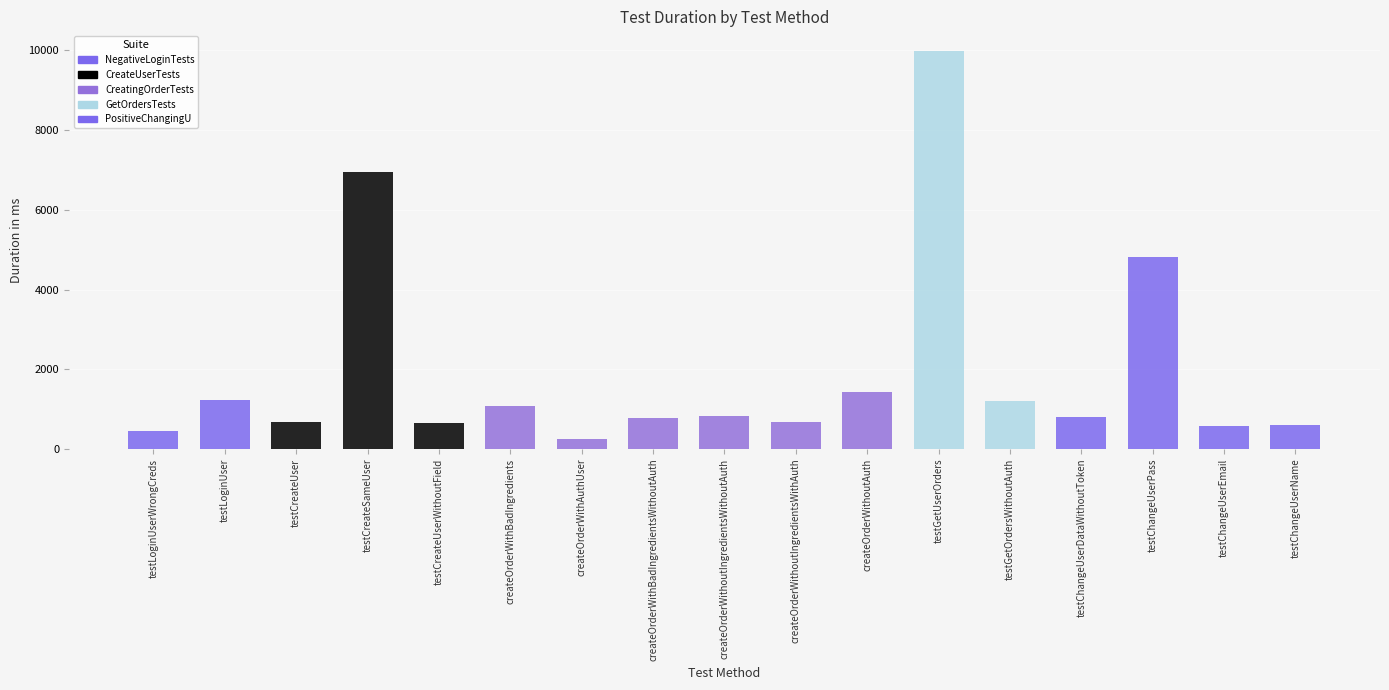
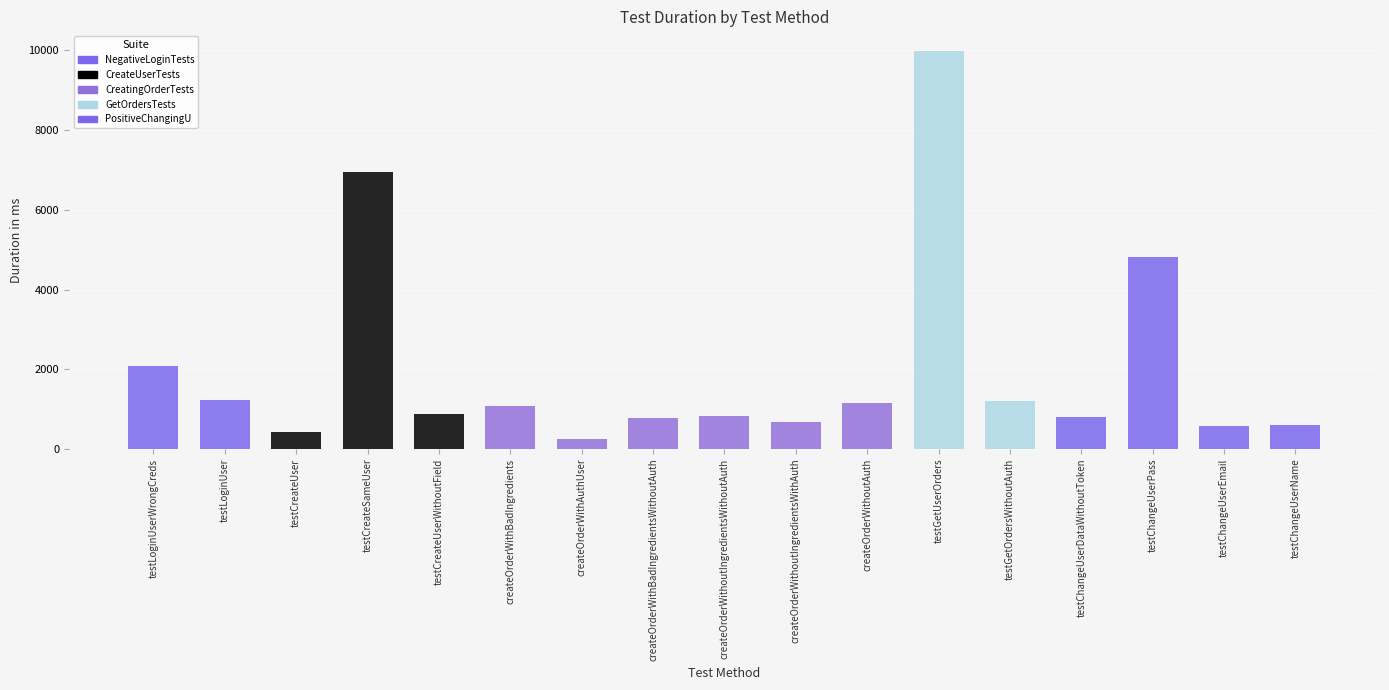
testLoginUserWrongCreds: 500 -> 2100
testCreateUser: 700 -> 400
testCreateUserWithoutField: 600 -> 900
createOrderWithoutAuth: 1400 -> 1200
